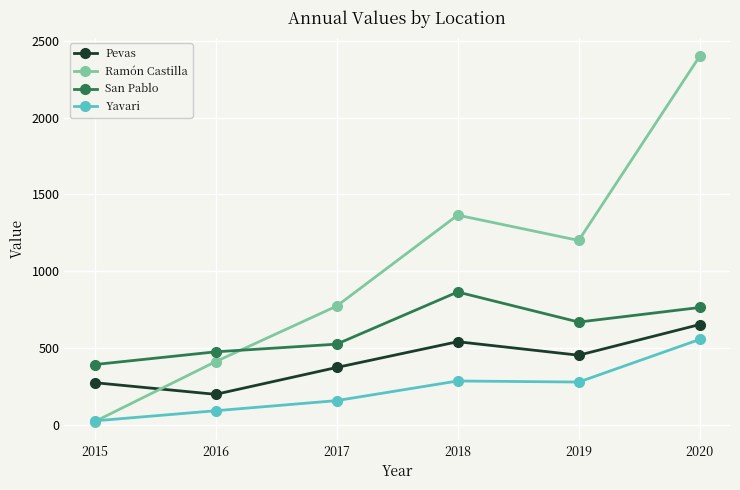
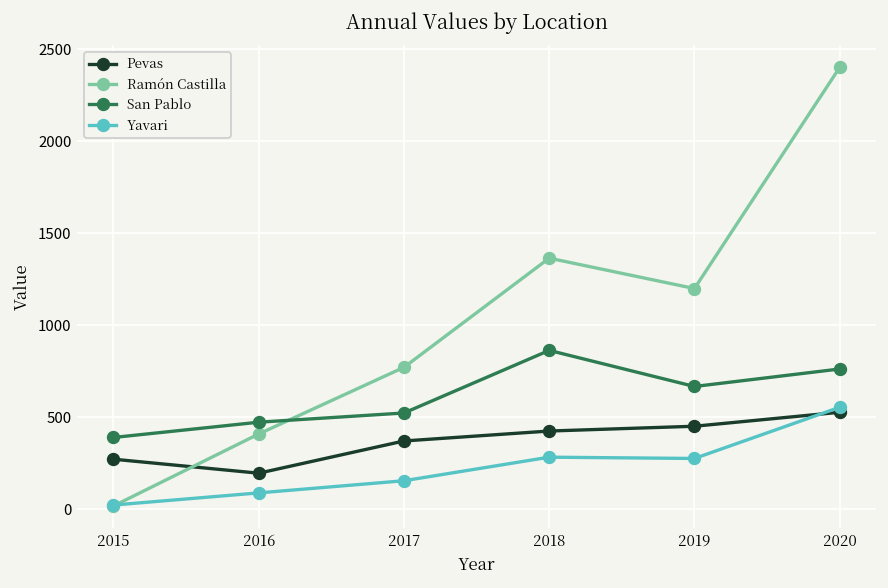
Pevas, 2018: 540 -> 430
Pevas, 2020: 650 -> 530
